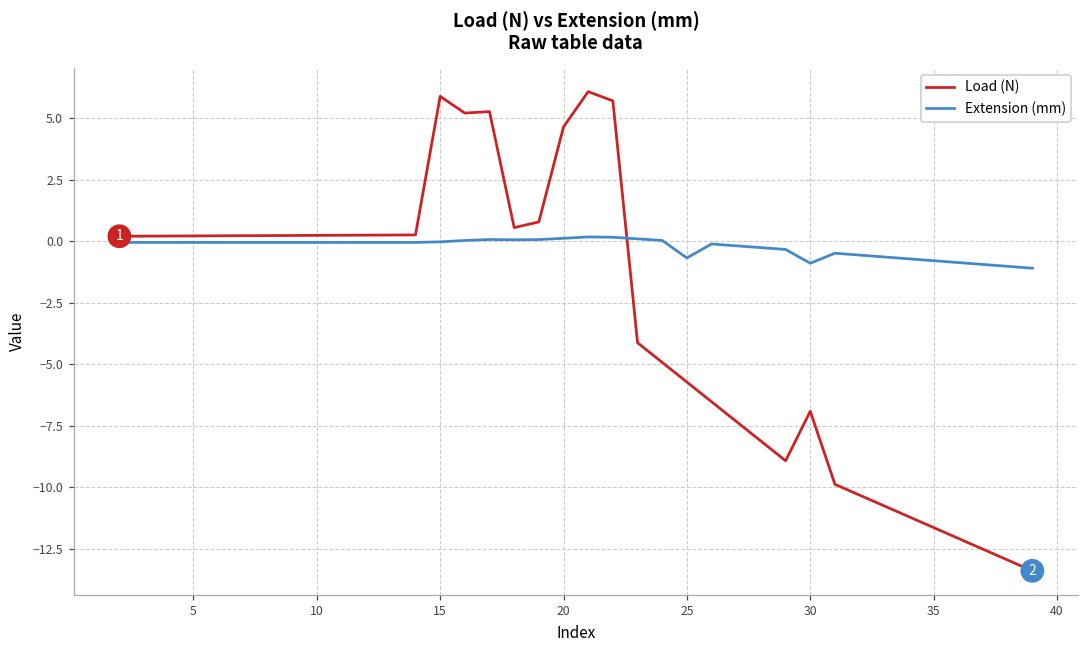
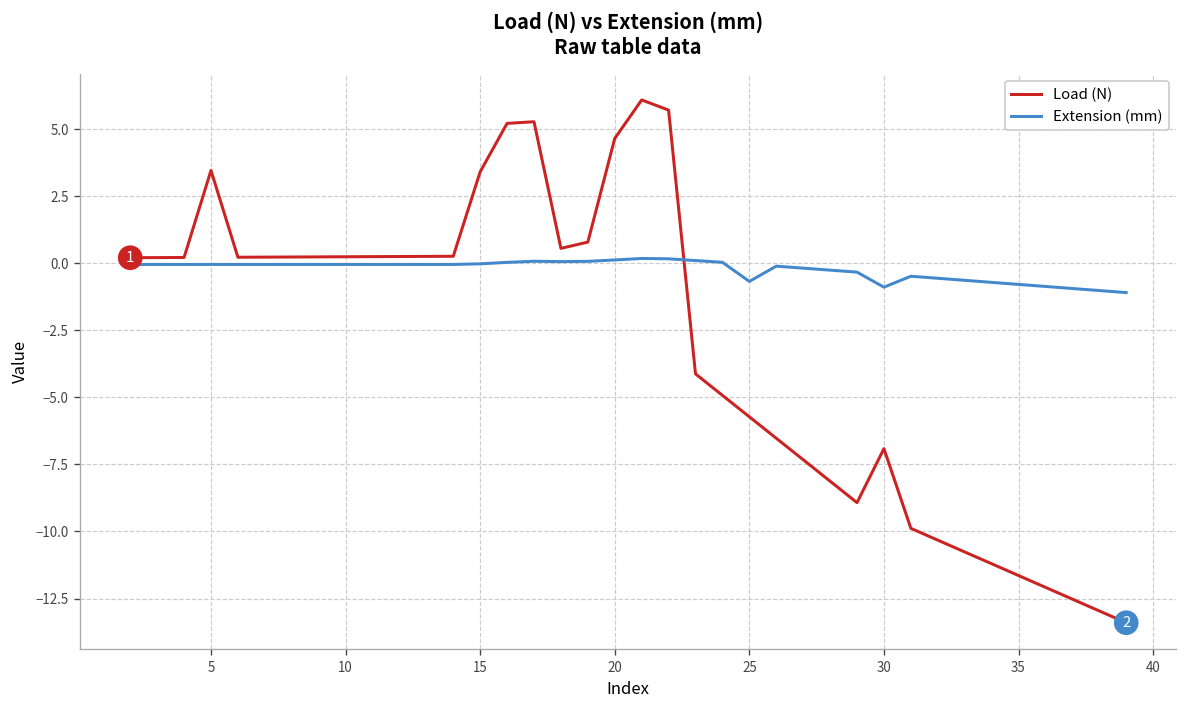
Load (N), 5: 0.2 -> 3.5
Load (N), 15: 5.9 -> 3.4
